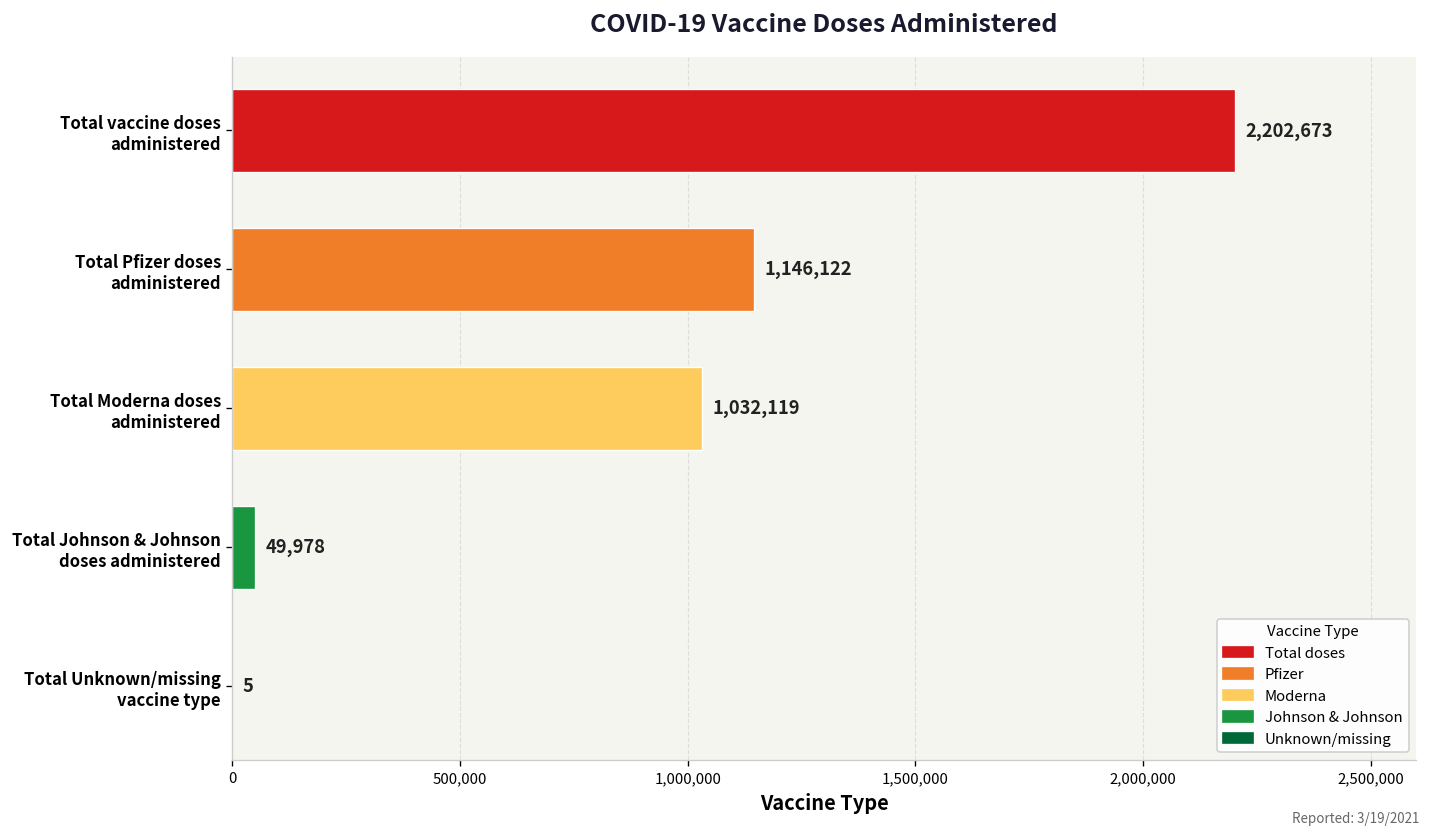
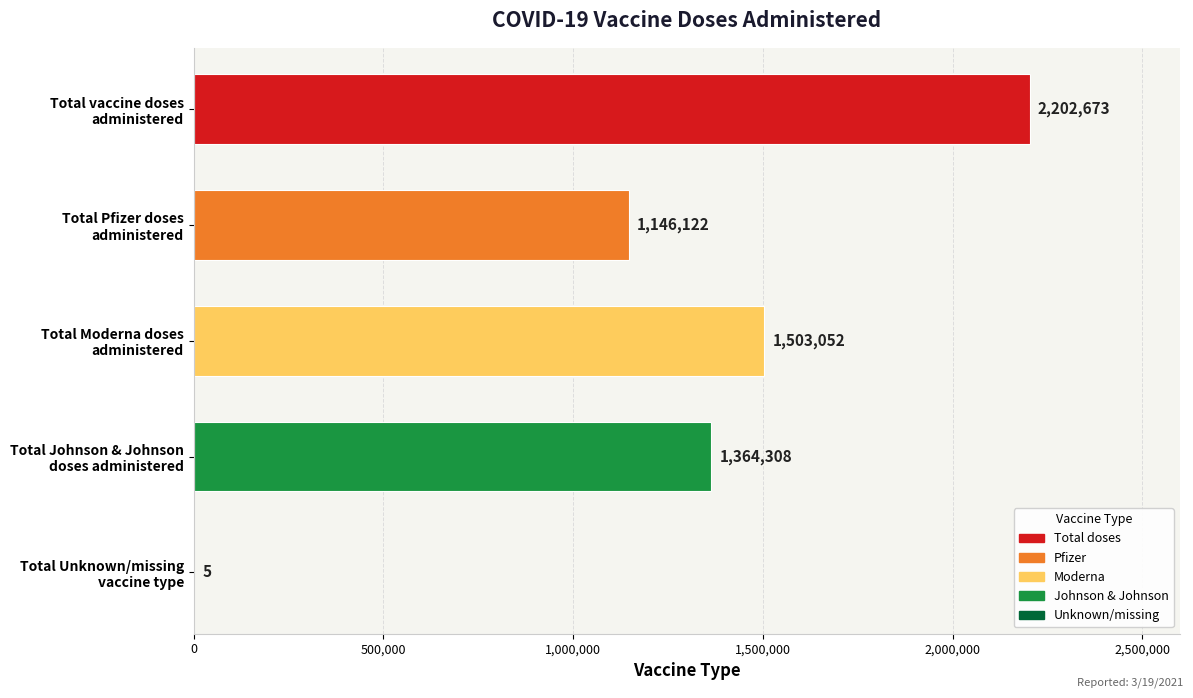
Total Moderna doses administered: 1,032,119 -> 1,503,052
Total Johnson & Johnson doses administered: 49,978 -> 1,364,308
